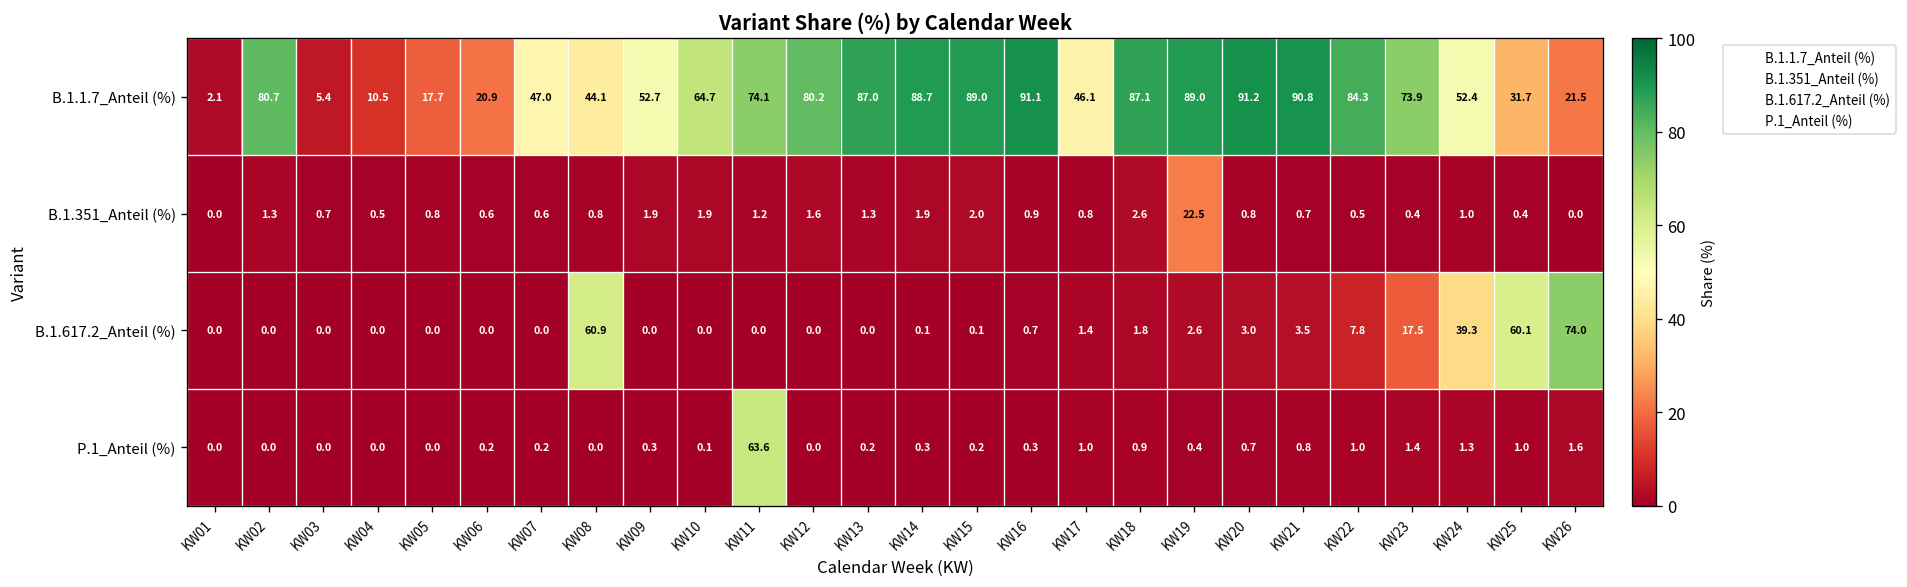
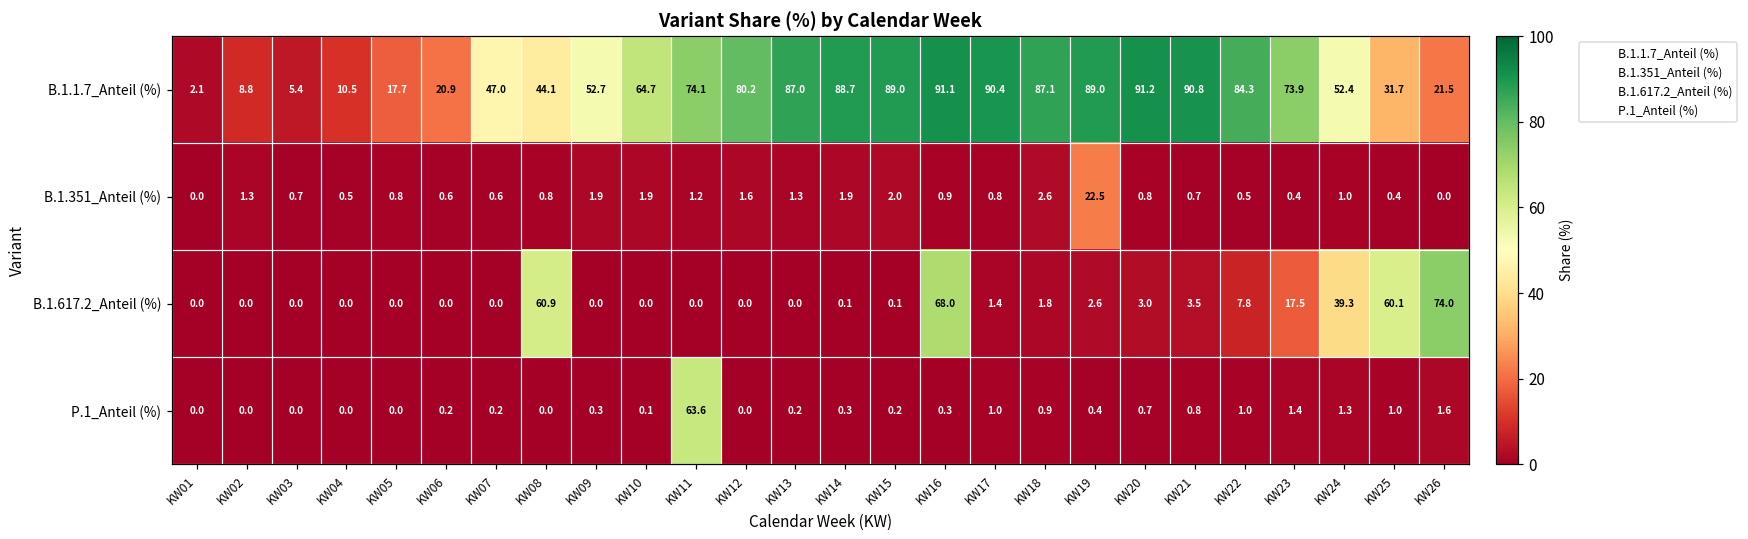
B.1.1.7_Anteil (%), KW02: 80.7 -> 8.8
B.1.1.7_Anteil (%), KW17: 46.1 -> 90.4
B.1.617.2_Anteil (%), KW16: 0.7 -> 68.0
